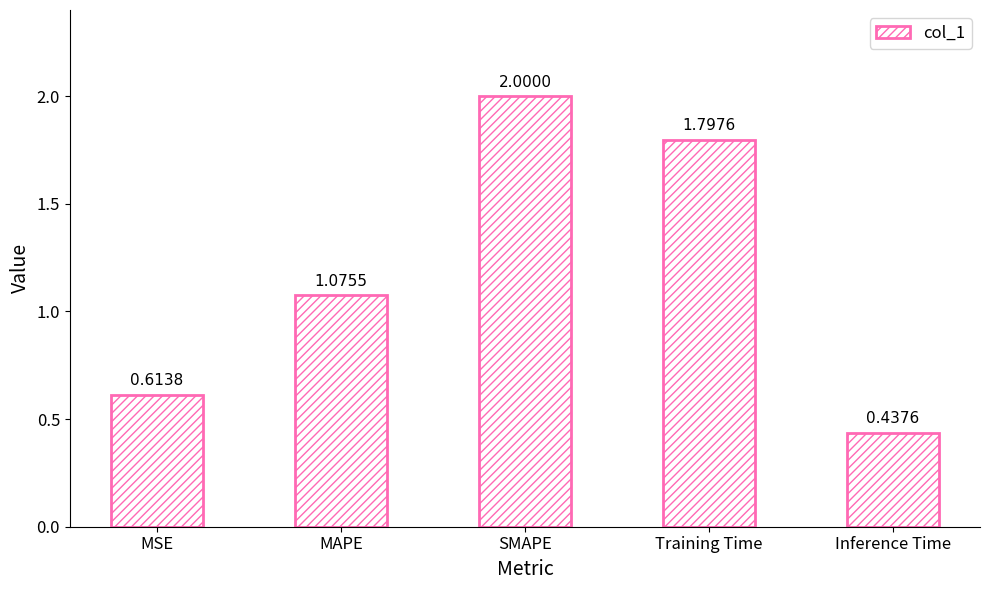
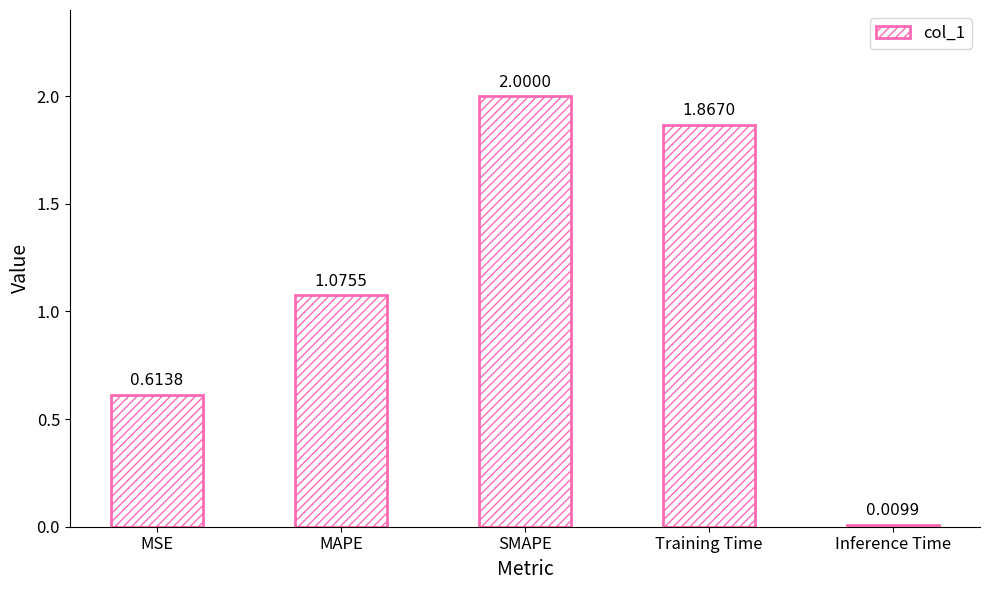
Training Time: 1.7976 -> 1.8670
Inference Time: 0.4376 -> 0.0099
